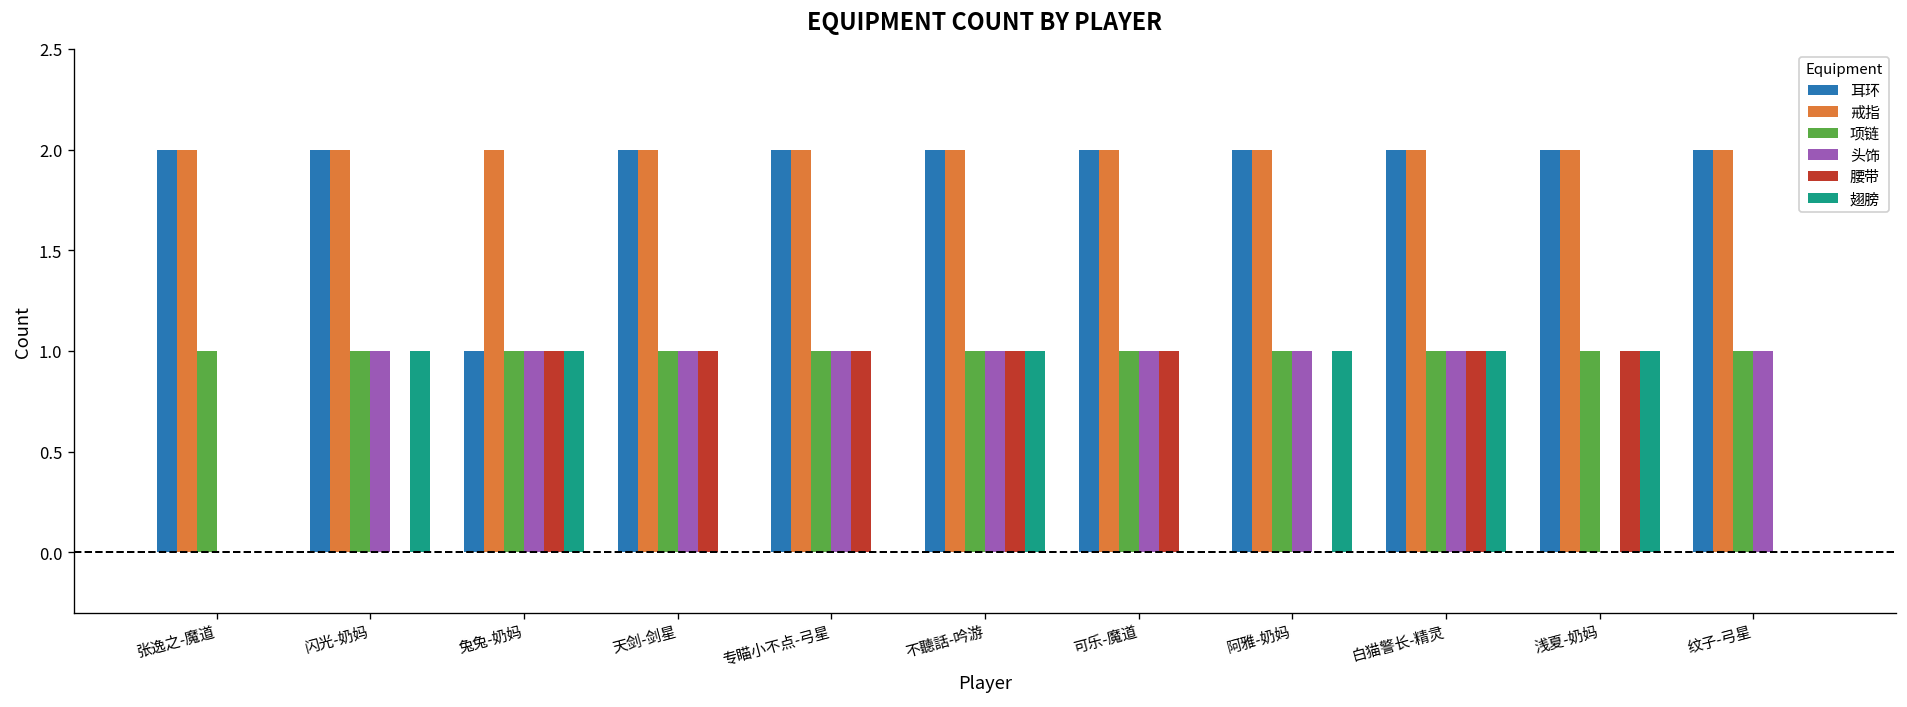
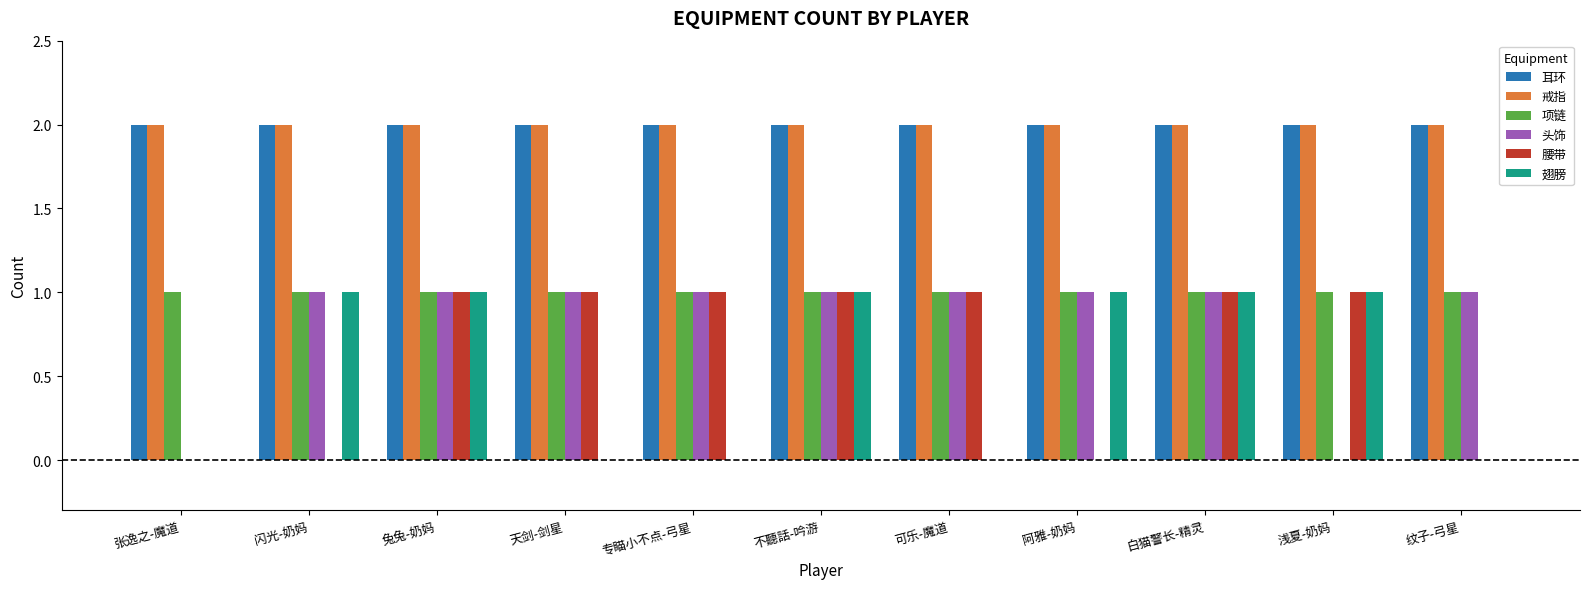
耳环, 兔兔-奶妈: 1 -> 2
